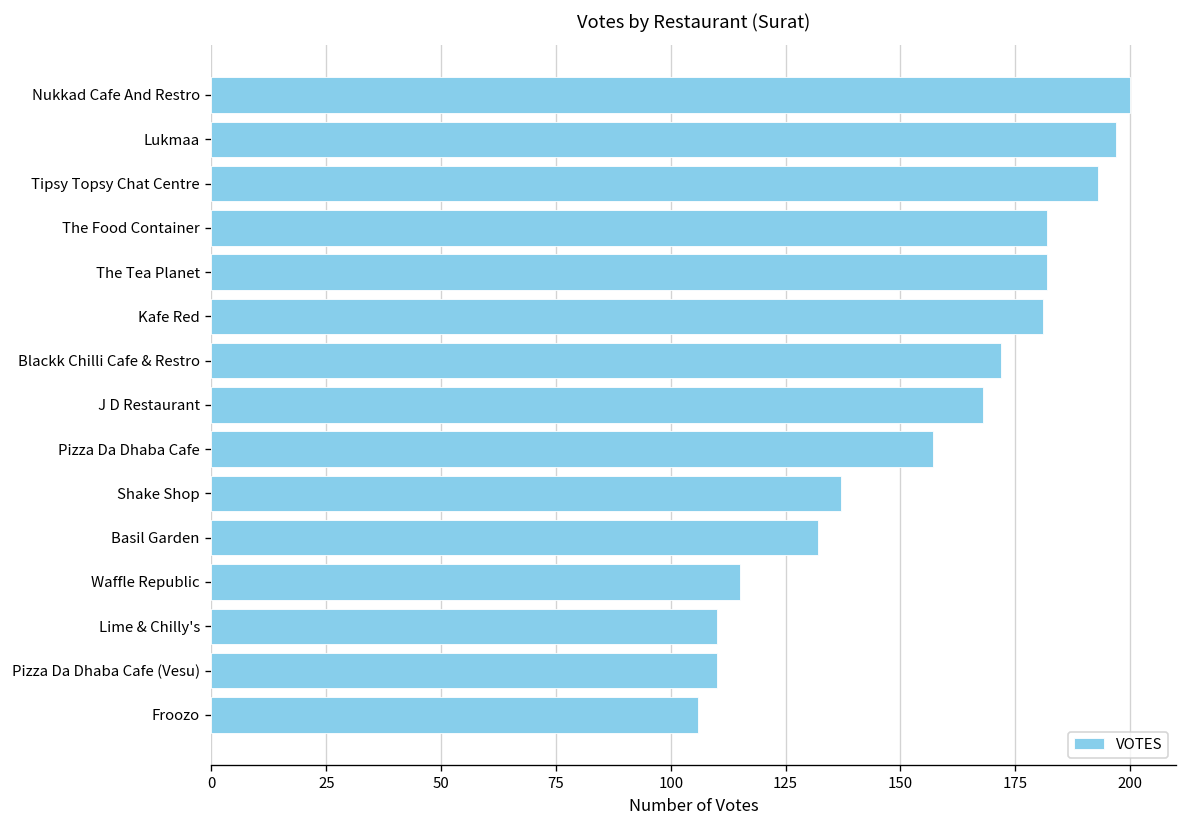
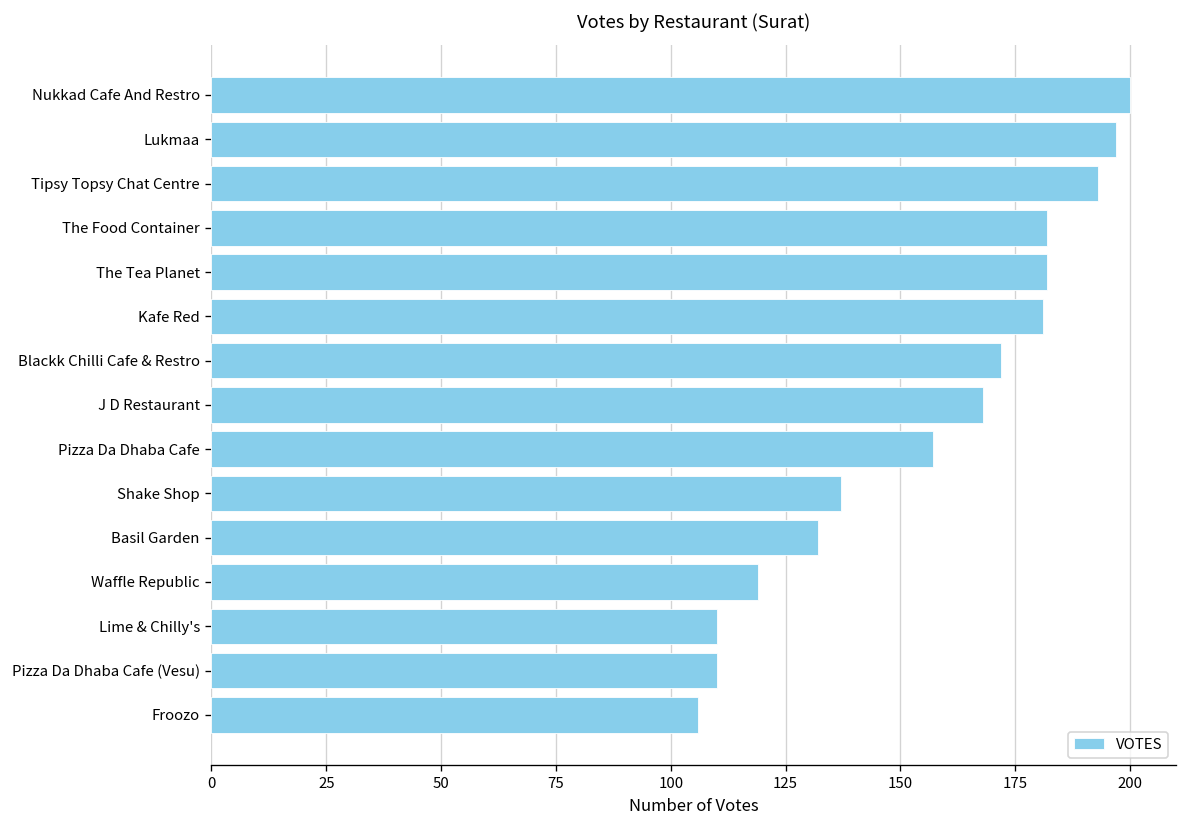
Waffle Republic: 115 -> 119
